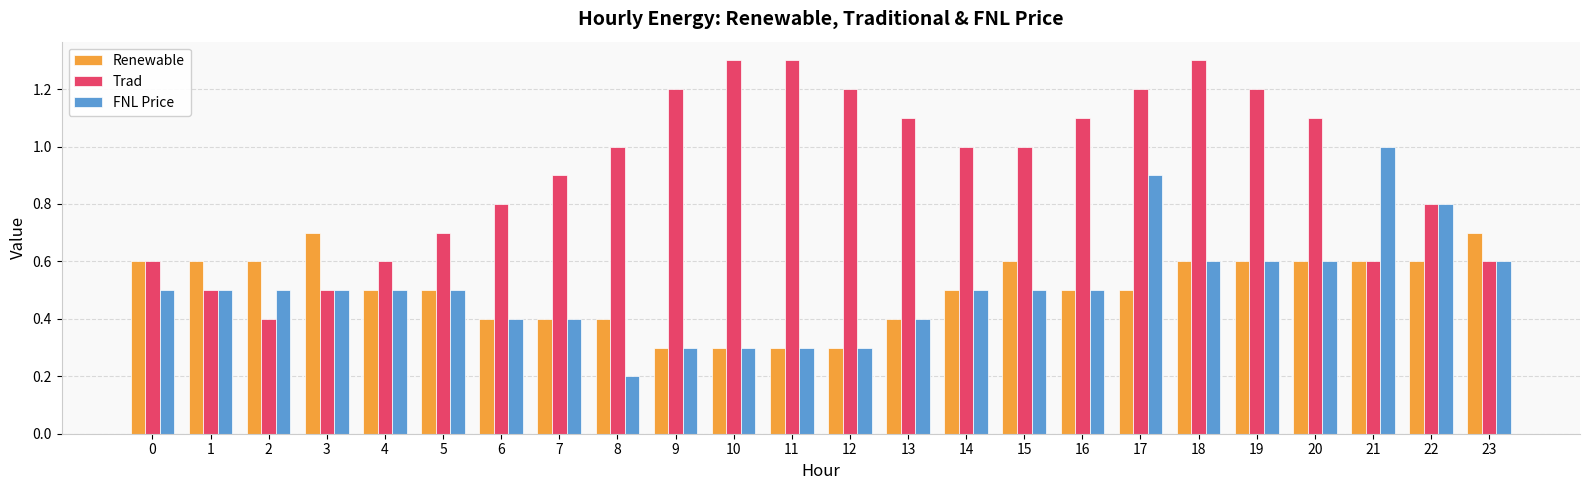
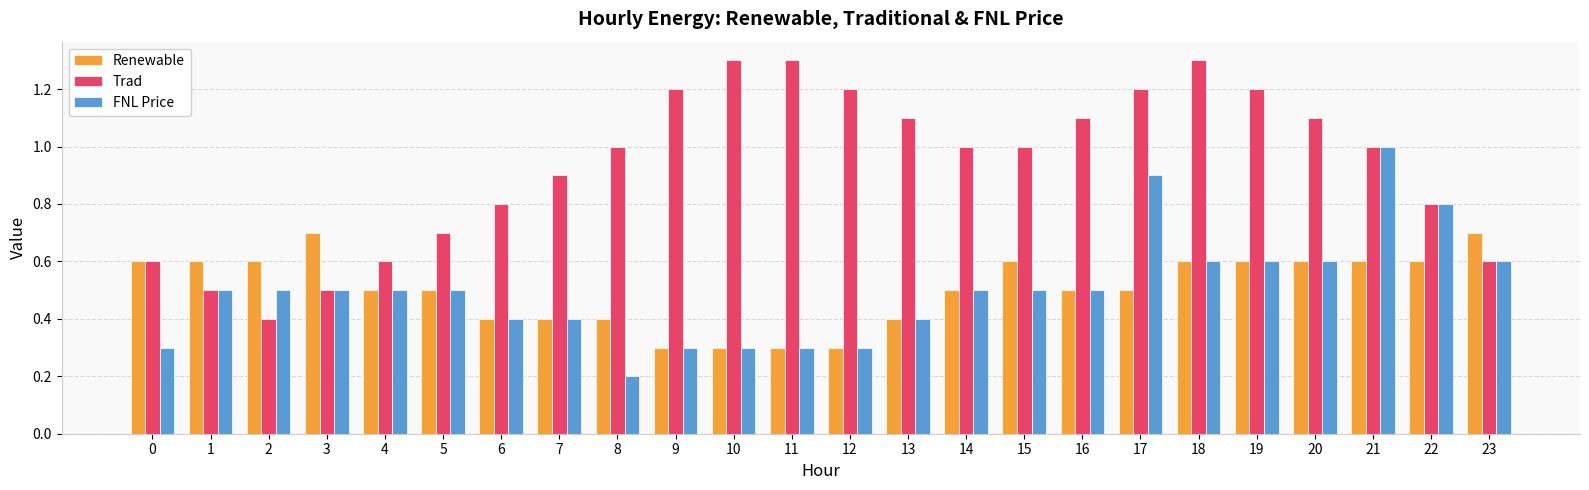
FNL Price, 0: 0.5 -> 0.3
Trad, 21: 0.6 -> 1.0
